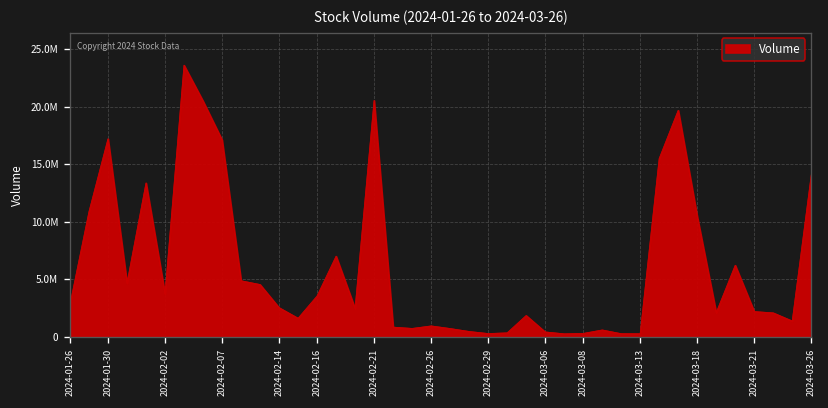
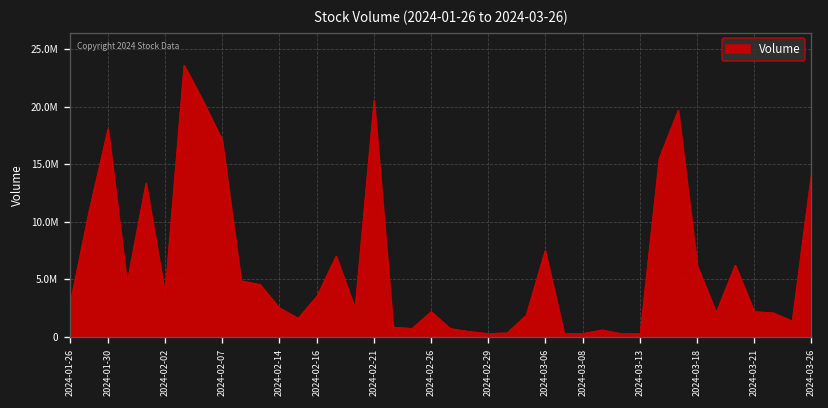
2024-01-30: 17000000 -> 18000000
2024-02-26: 1000000 -> 2000000
2024-03-06: 0 -> 8000000
2024-03-18: 10000000 -> 6000000
